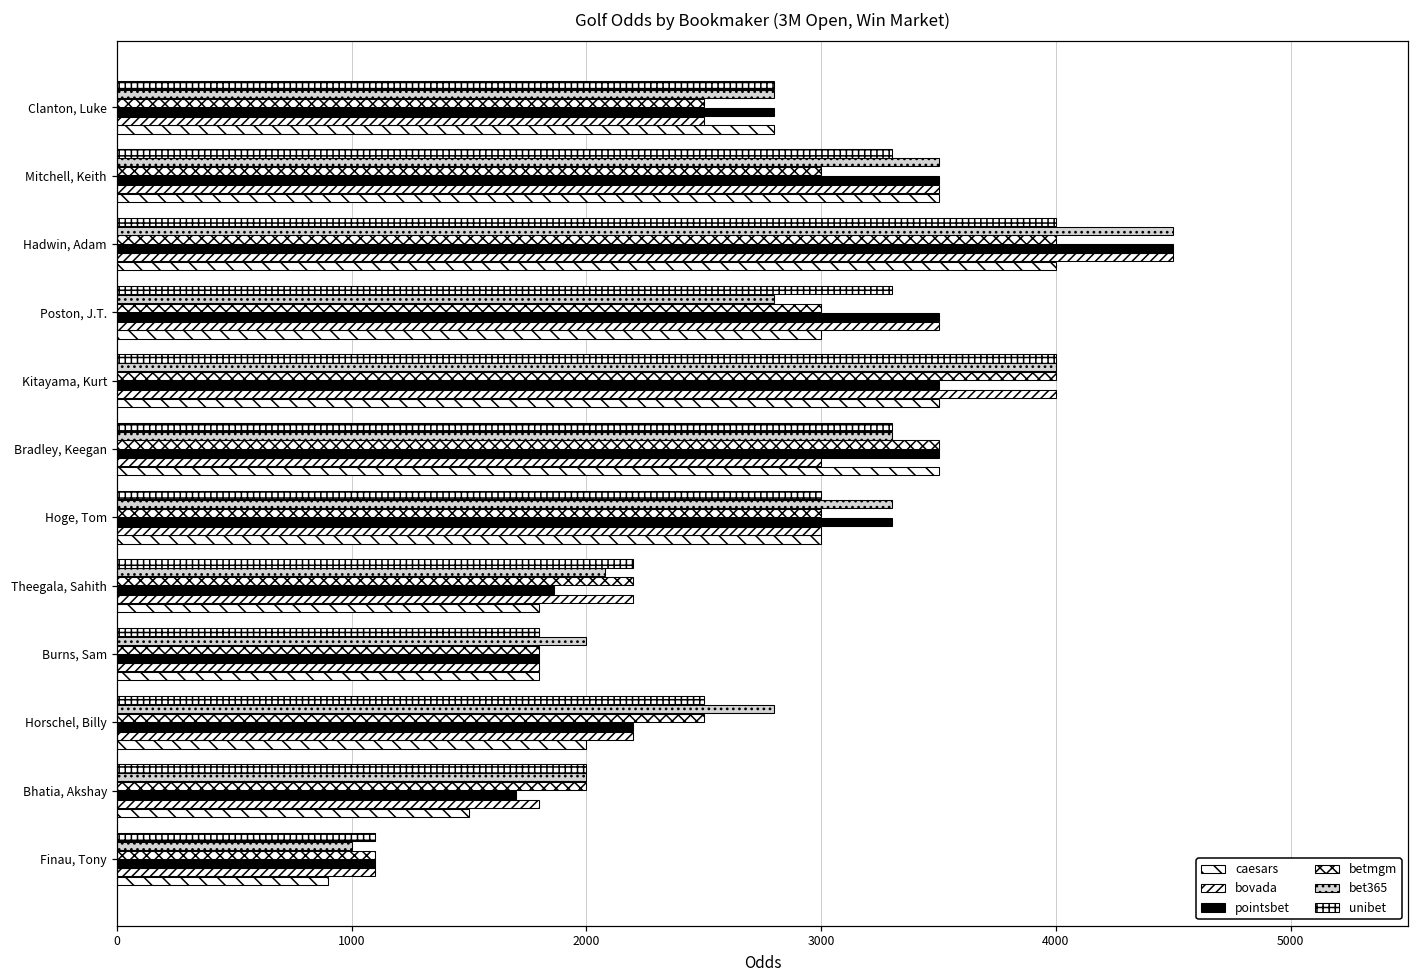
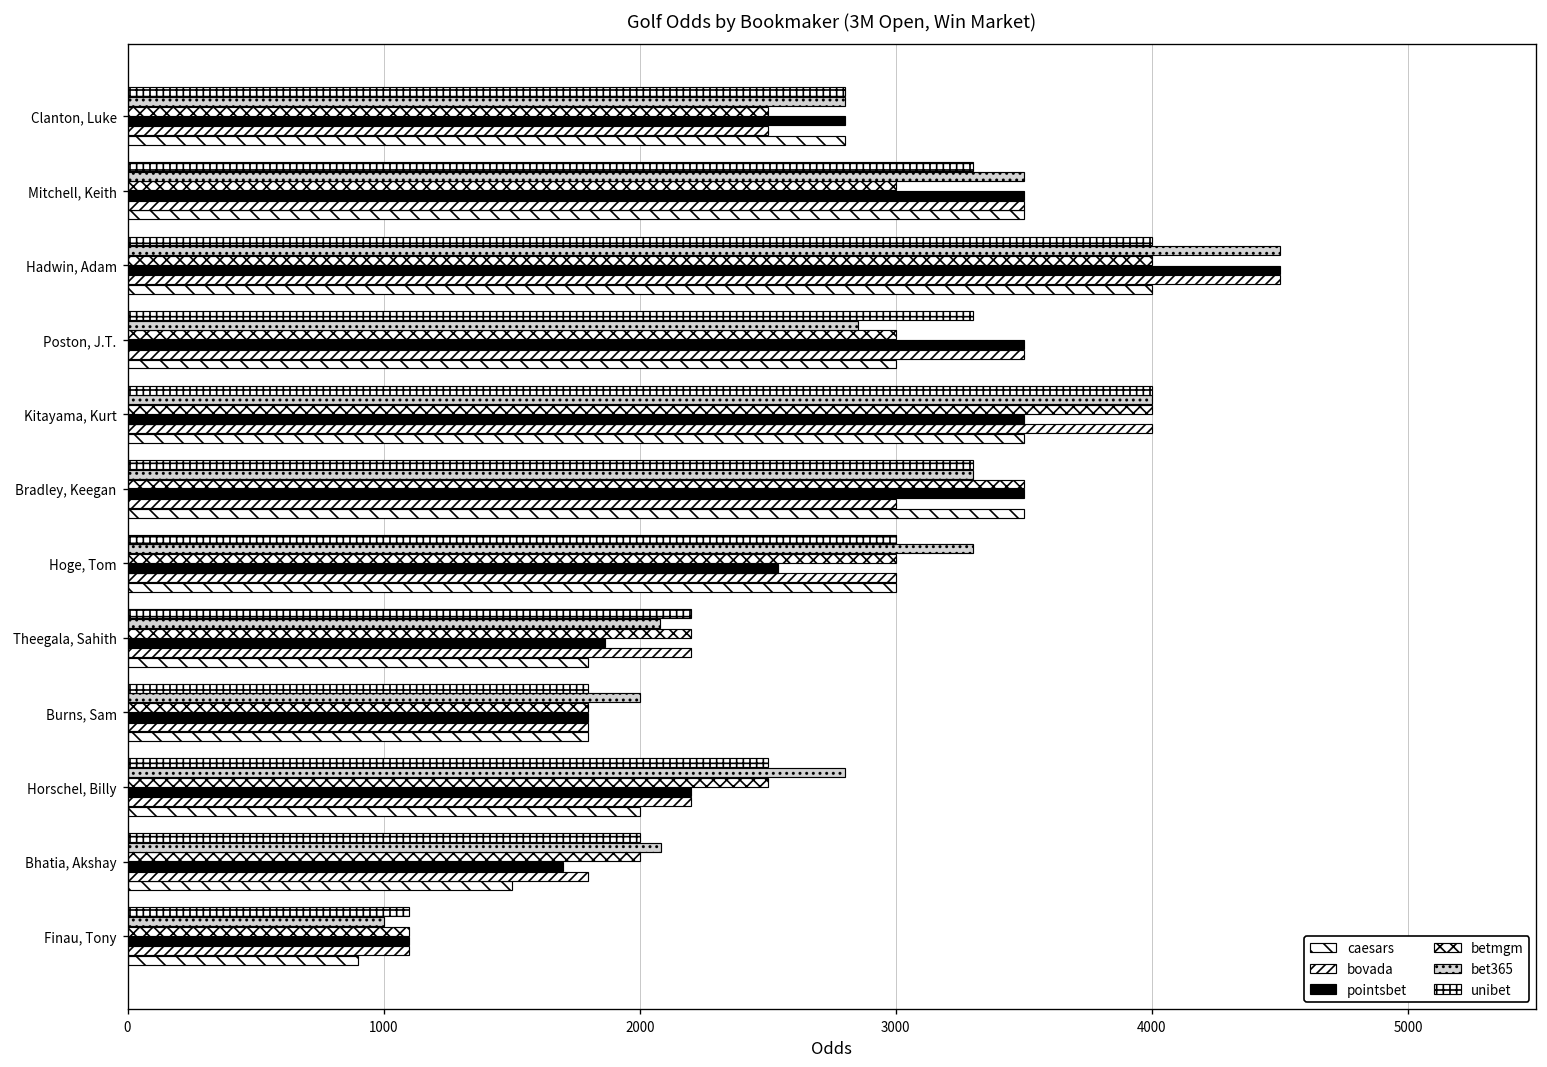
bet365, Poston, J.T.: 2800 -> 2850
pointsbet, Hoge, Tom: 3300 -> 2540
bet365, Bhatia, Akshay: 2000 -> 2090
